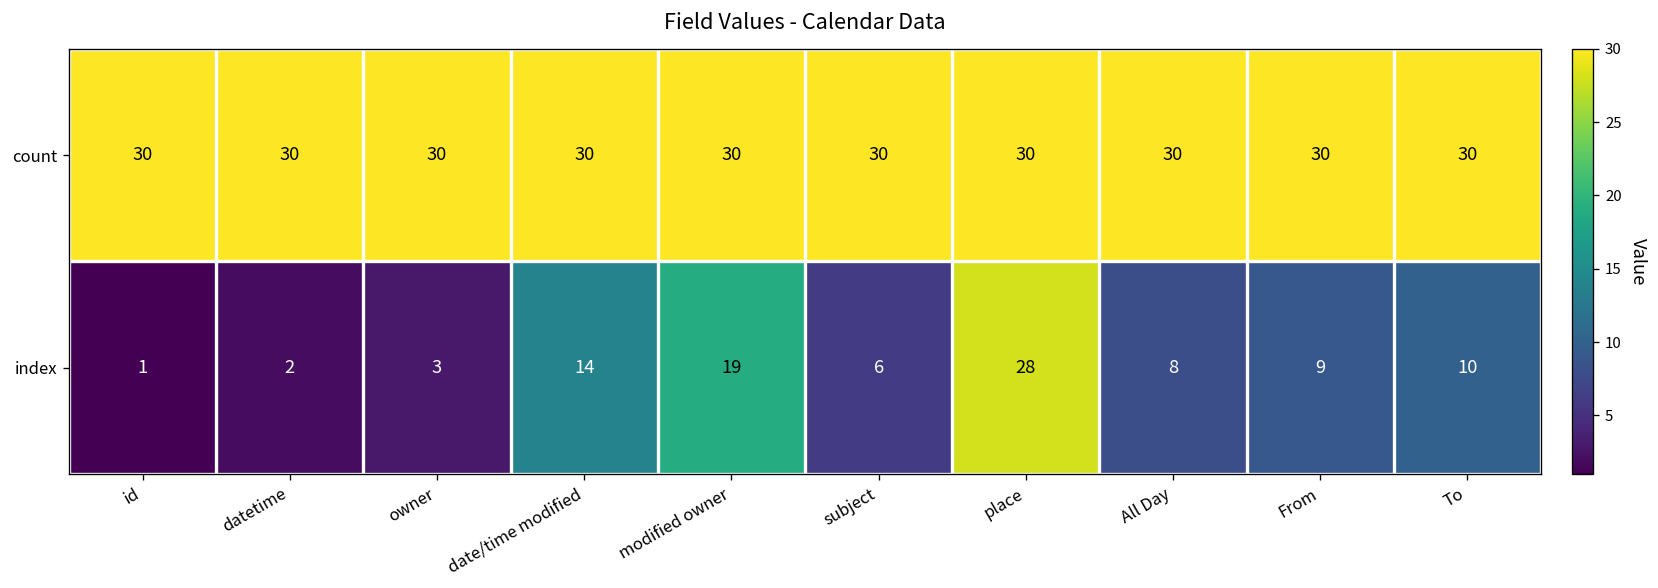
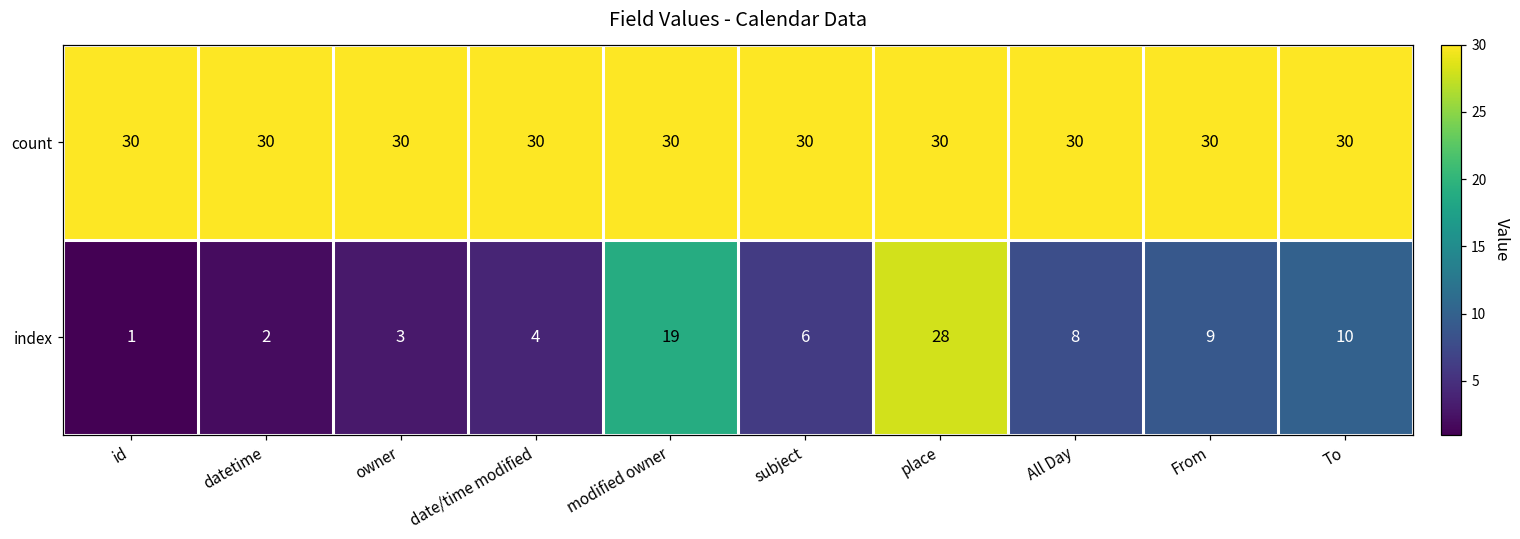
index, date/time modified: 14 -> 4
